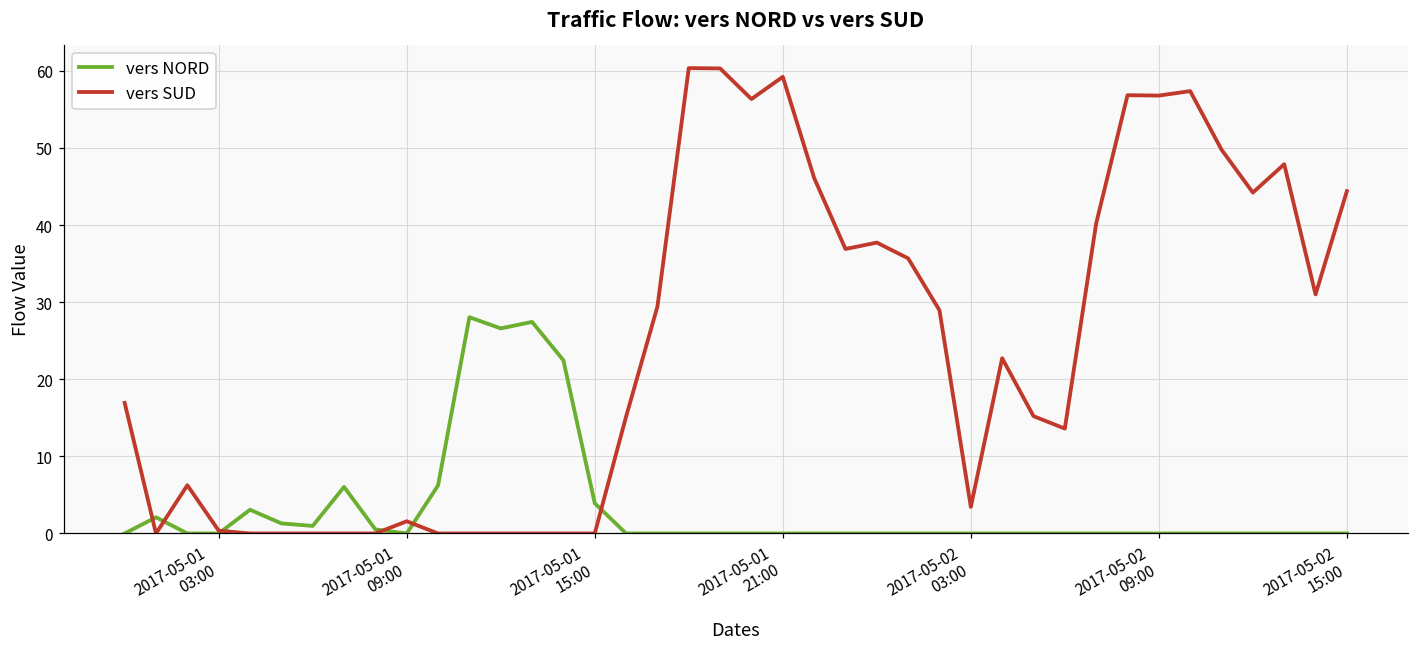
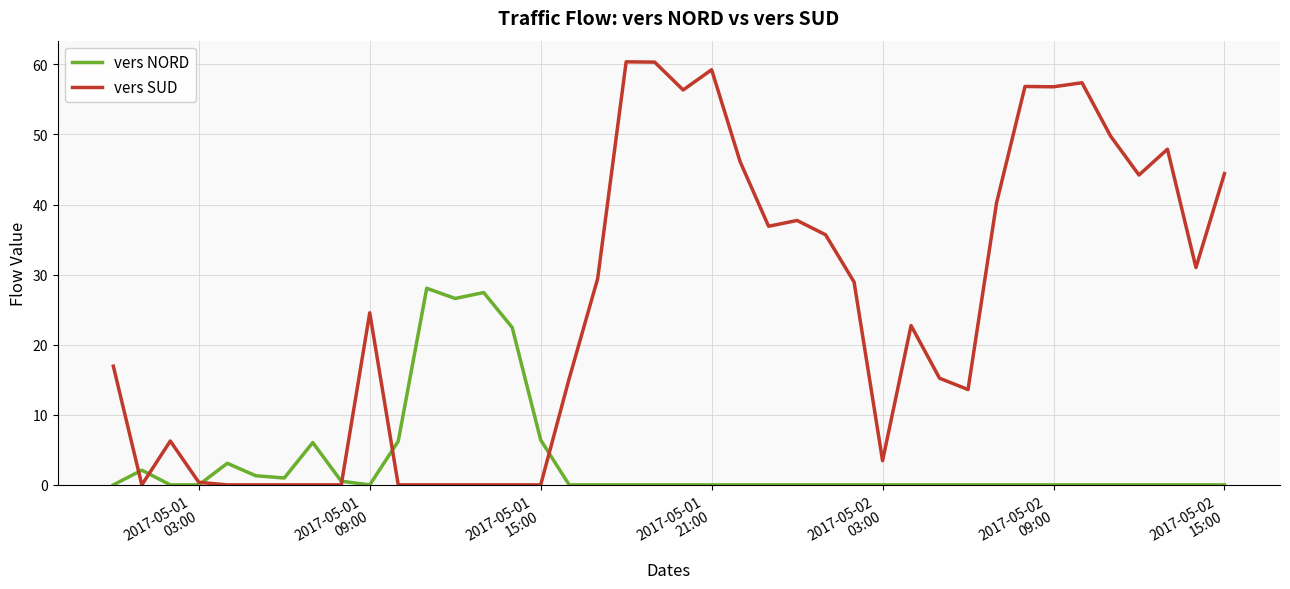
vers SUD, 2017-05-01 09:00: 2 -> 25
vers NORD, 2017-05-01 15:00: 4 -> 6
